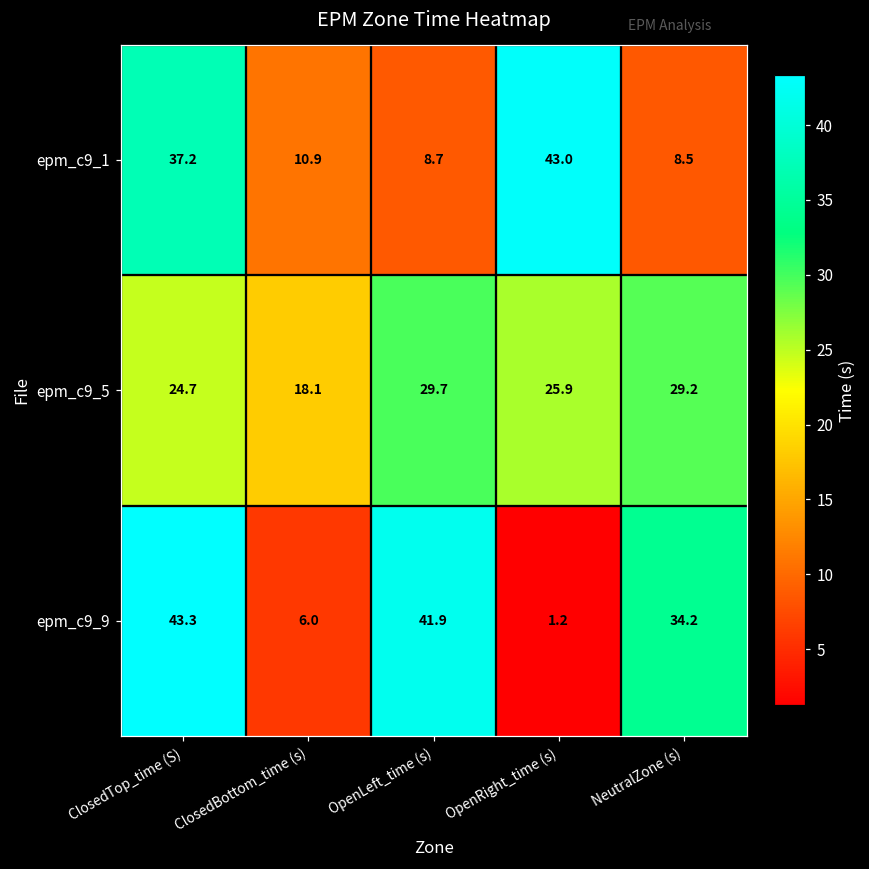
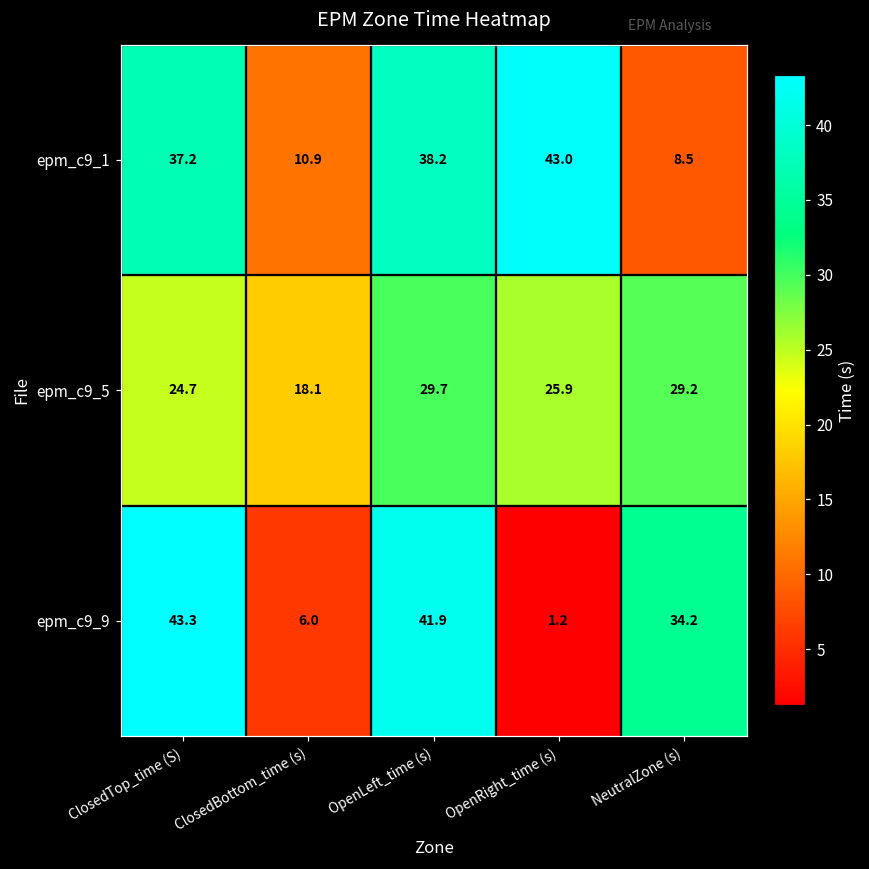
epm_c9_1, OpenLeft_time (s): 8.7 -> 38.2
